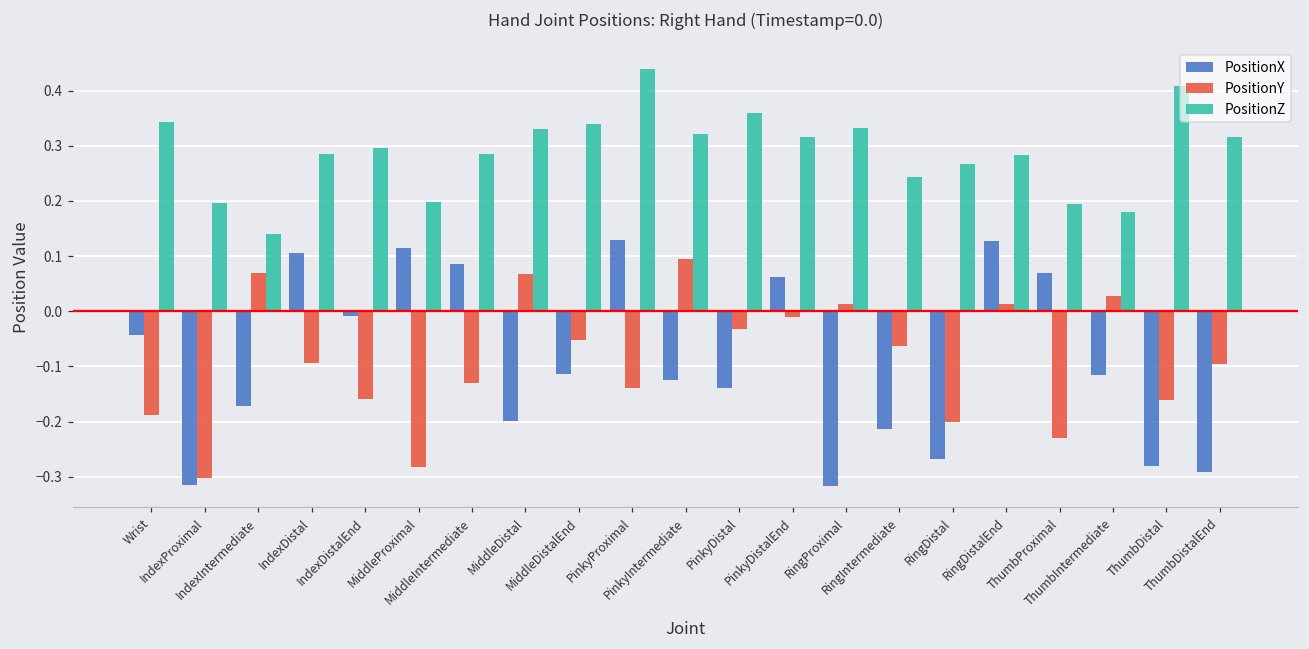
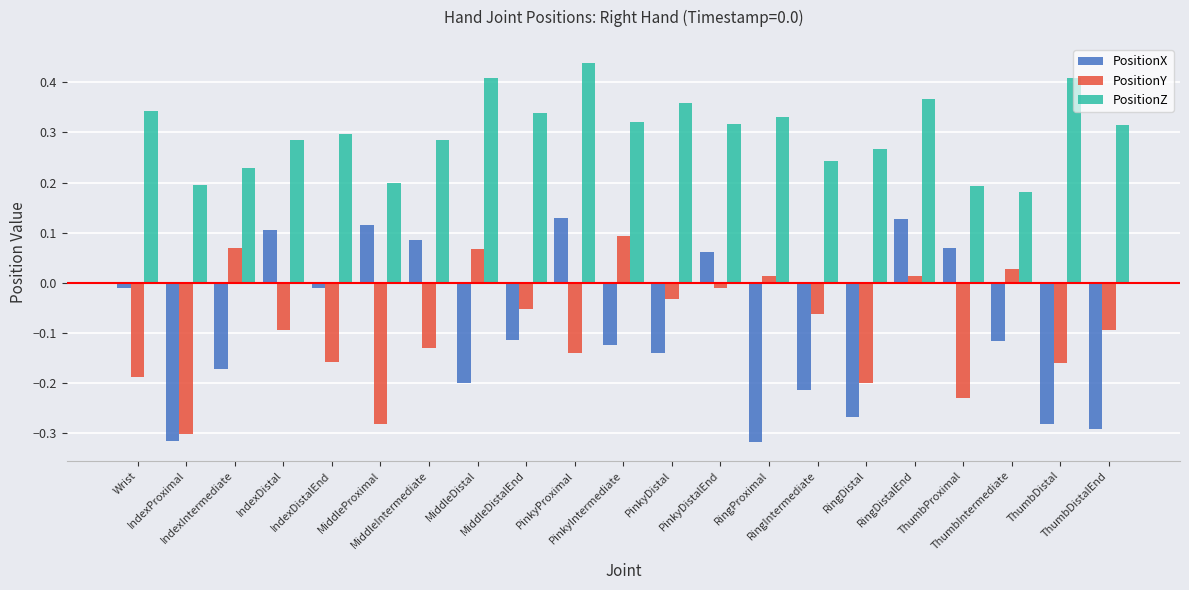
PositionX, Wrist: -0.04 -> -0.01
PositionZ, IndexIntermediate: 0.14 -> 0.23
PositionZ, MiddleDistal: 0.33 -> 0.41
PositionZ, RingDistalEnd: 0.28 -> 0.37
